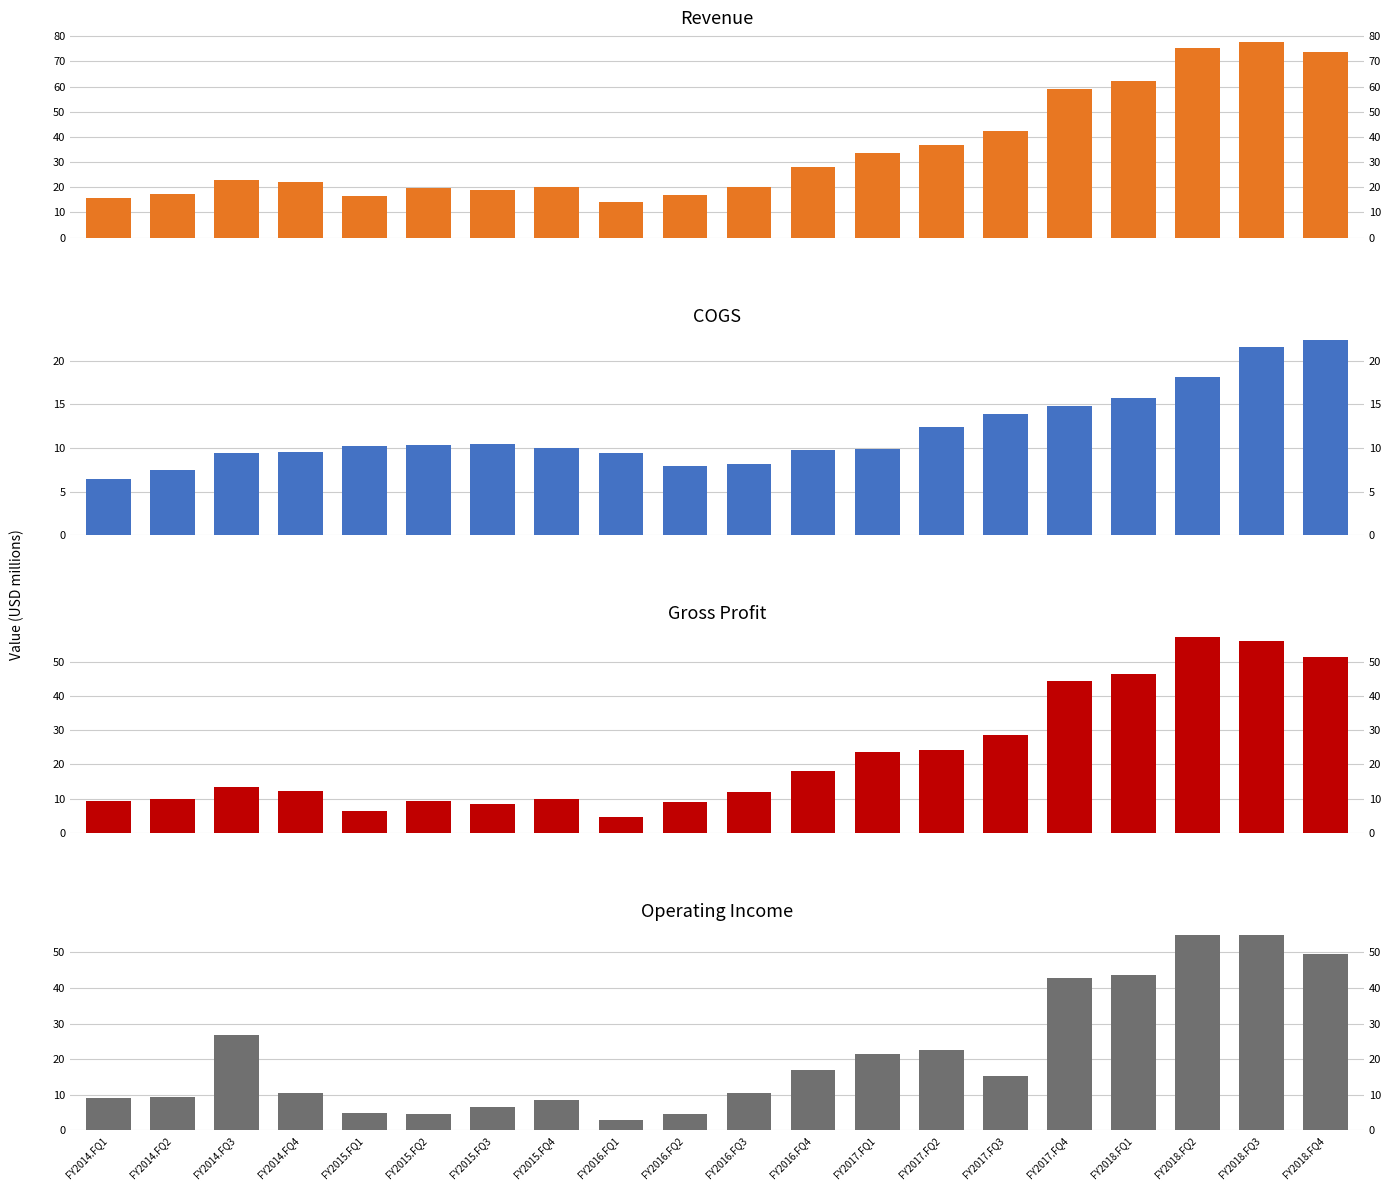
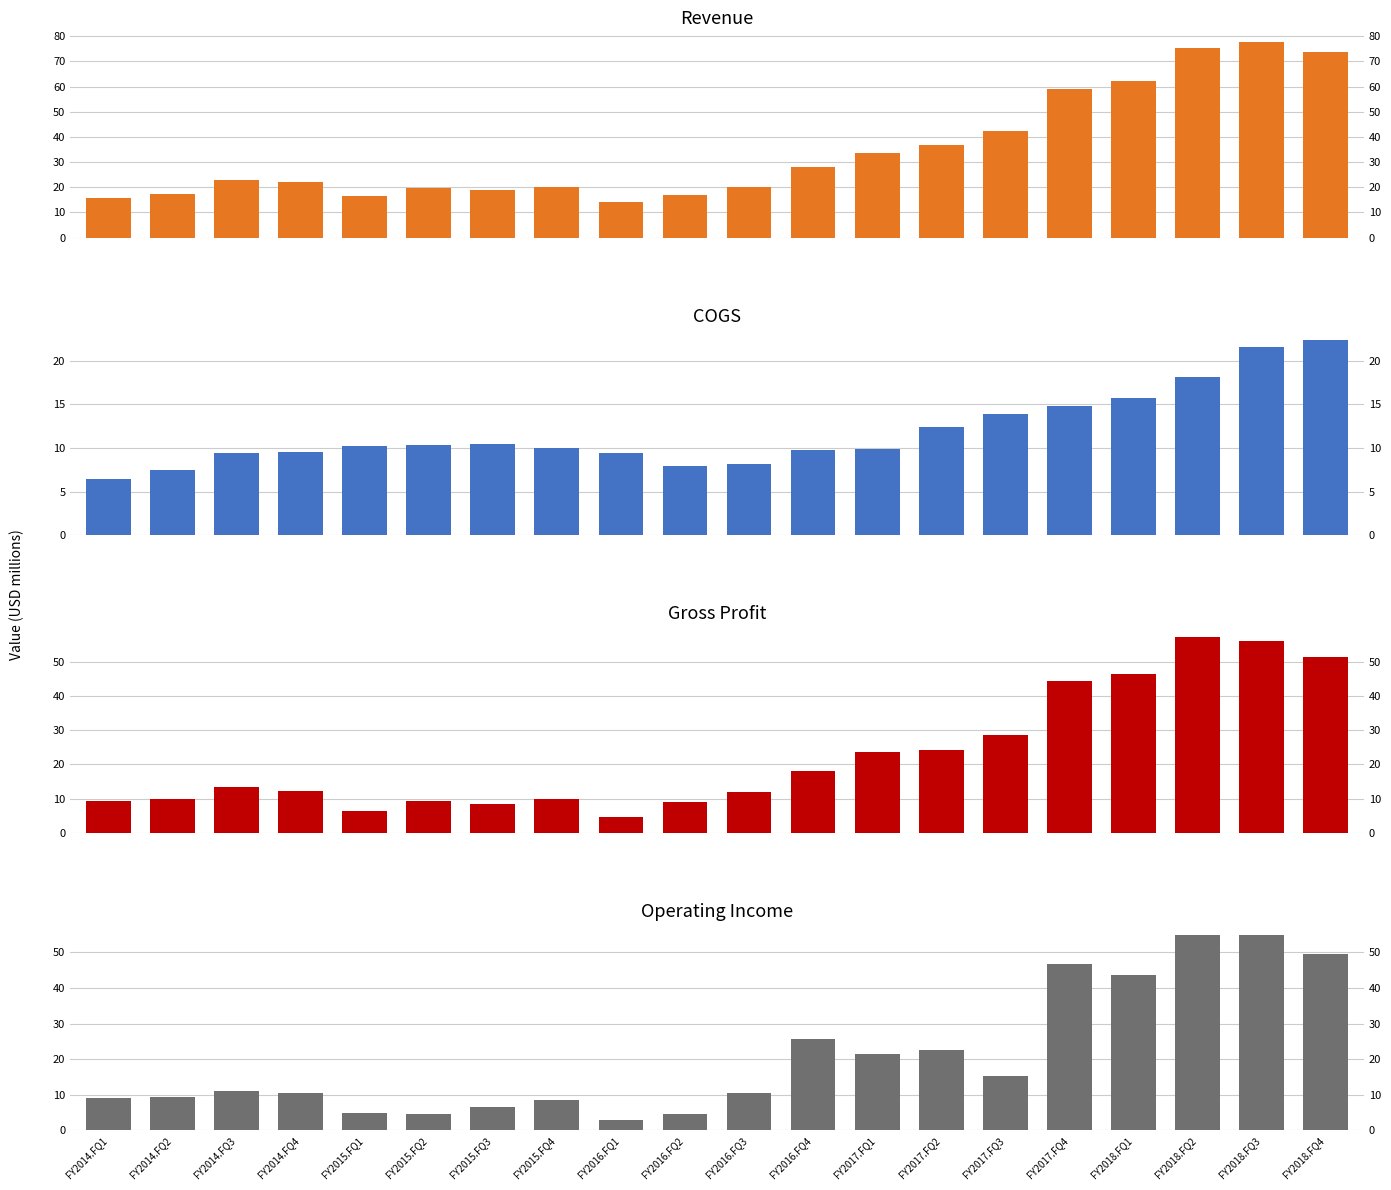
Operating Income, FY2014.FQ3: 27 -> 11
Operating Income, FY2016.FQ4: 17 -> 26
Operating Income, FY2017.FQ4: 43 -> 47
